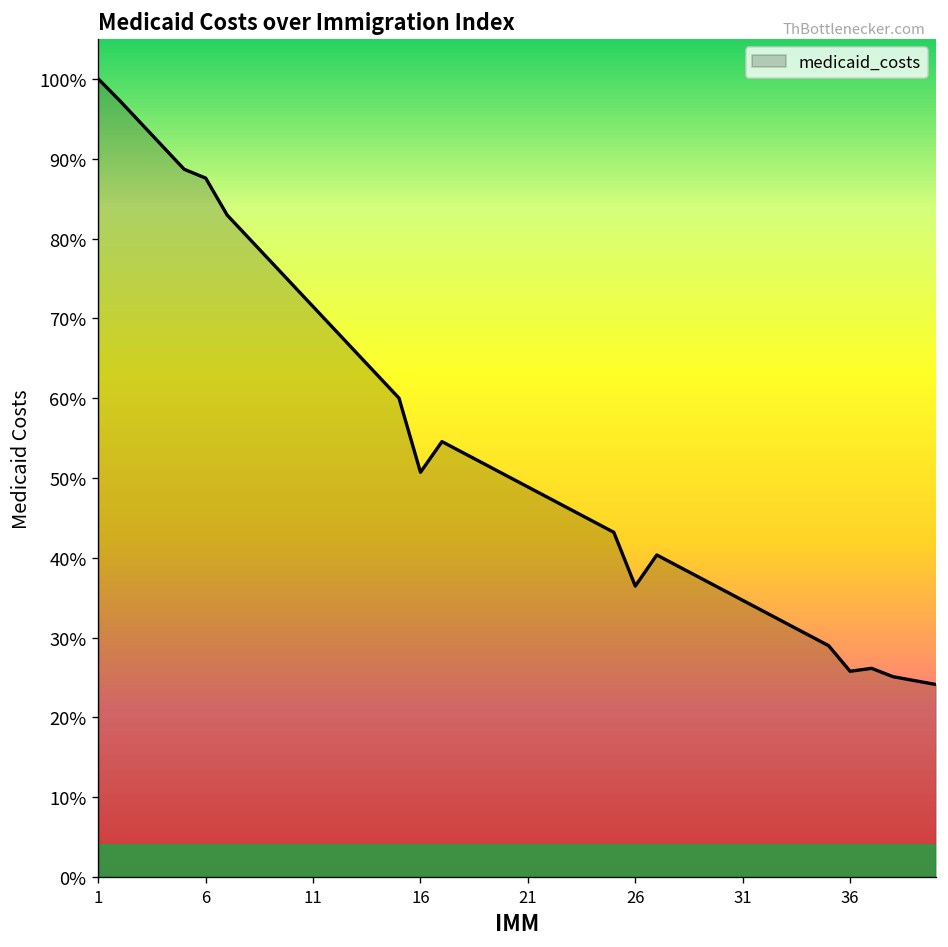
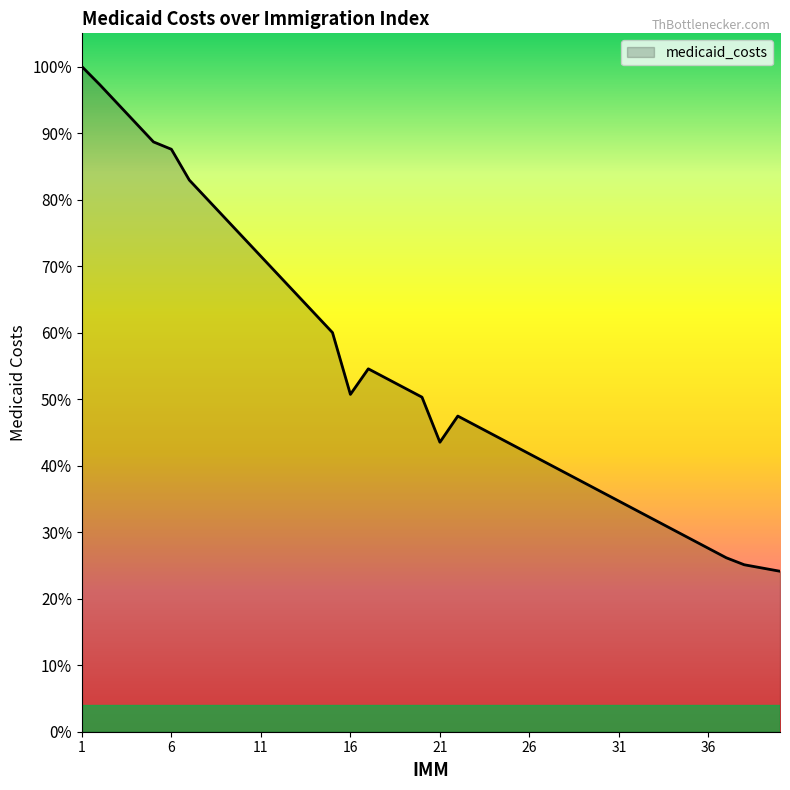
21: 49% -> 44%
26: 36% -> 42%
36: 26% -> 28%
